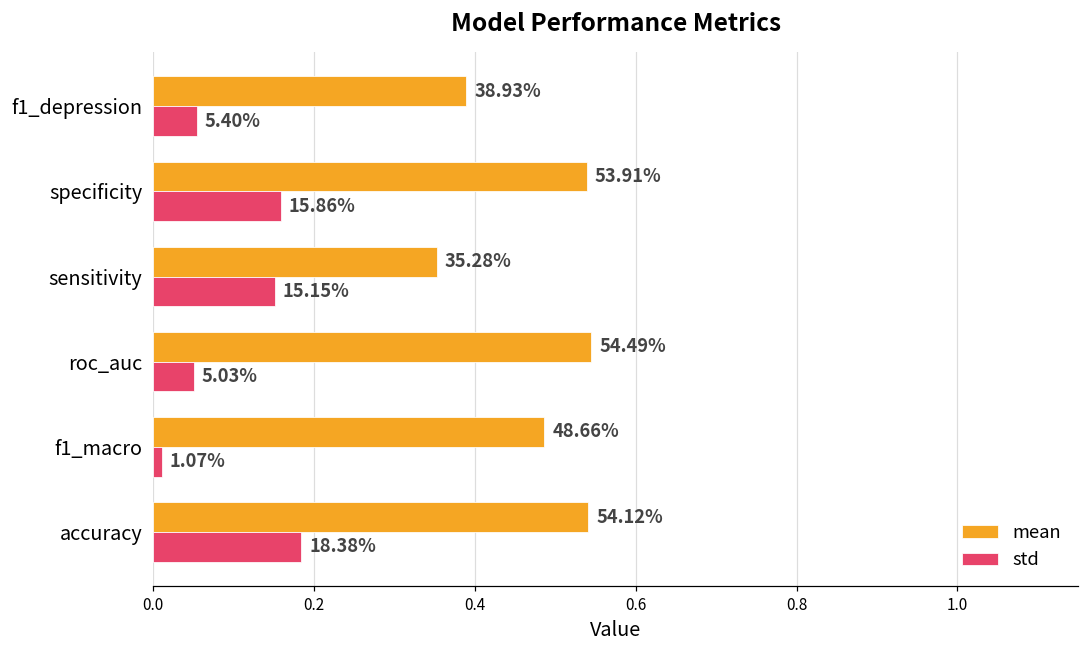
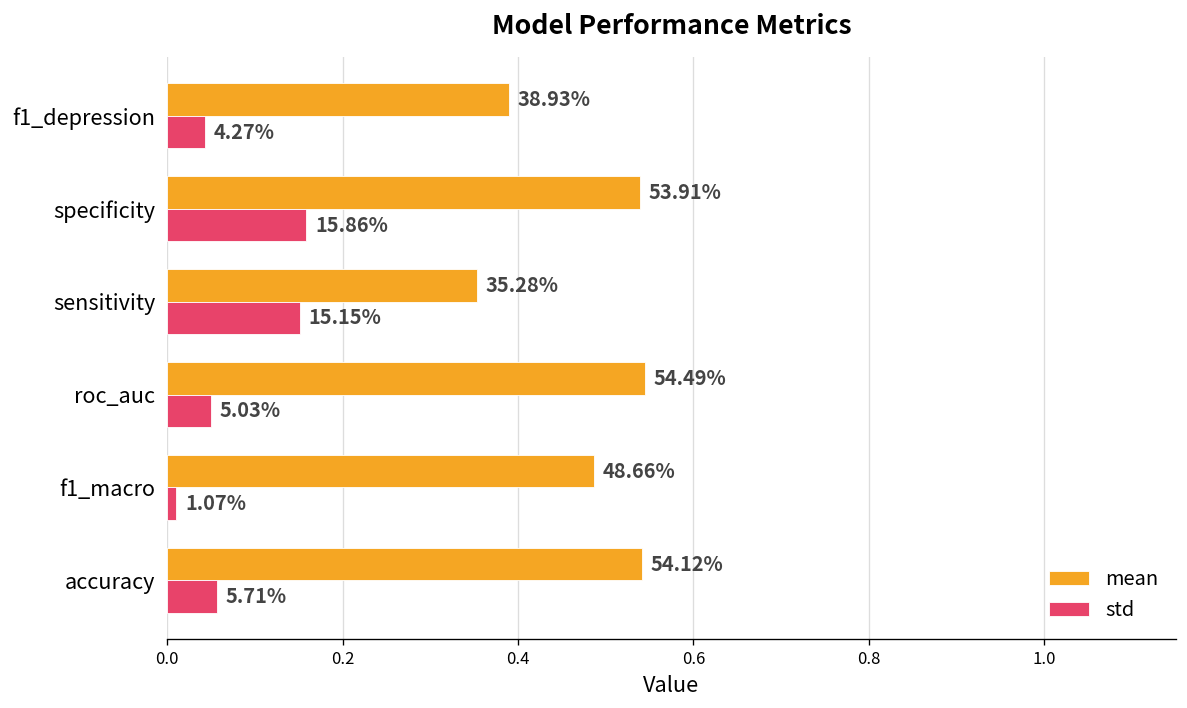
std, f1_depression: 5.40% -> 4.27%
std, accuracy: 18.38% -> 5.71%
